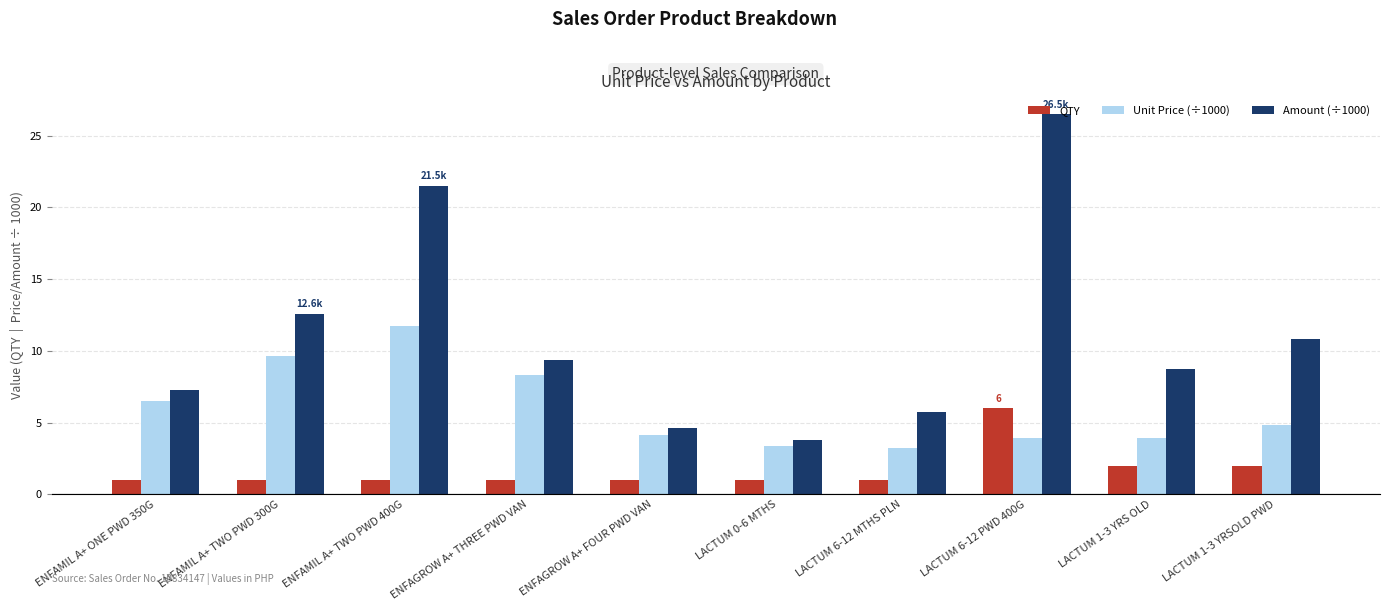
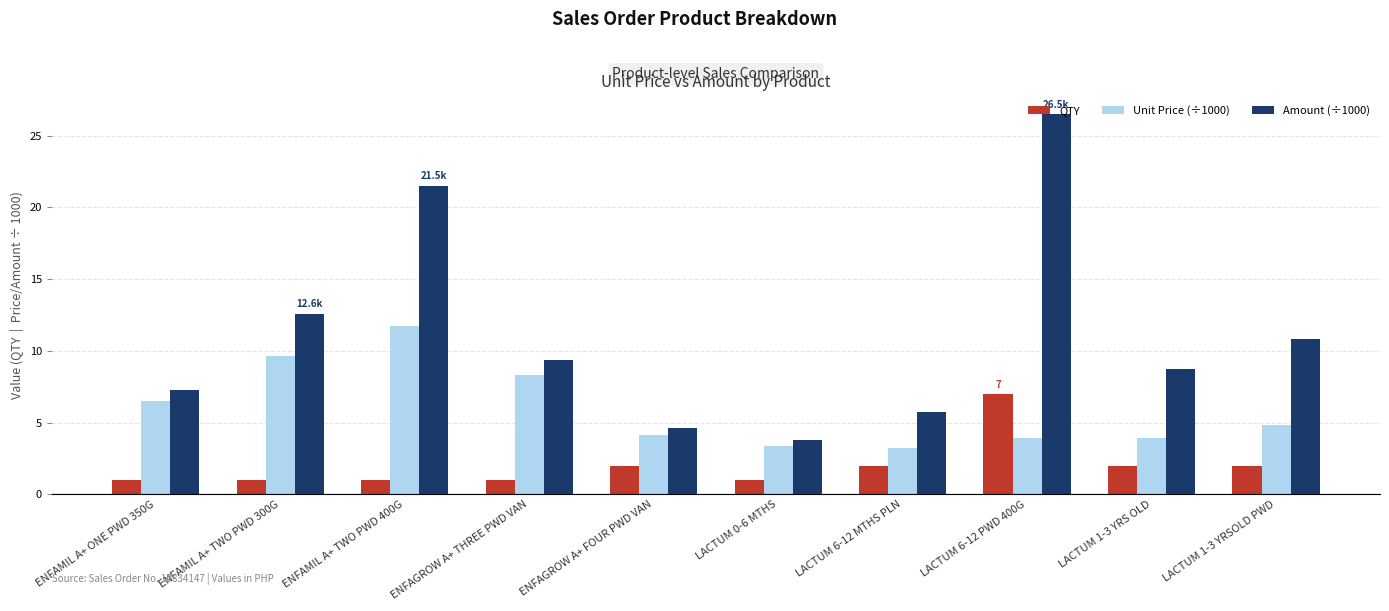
QTY, ENFAGROW A+ FOUR PWD VAN: 1 -> 2
QTY, LACTUM 6-12 MTHS PLN: 1 -> 2
QTY, LACTUM 6-12 PWD 400G: 6 -> 7
